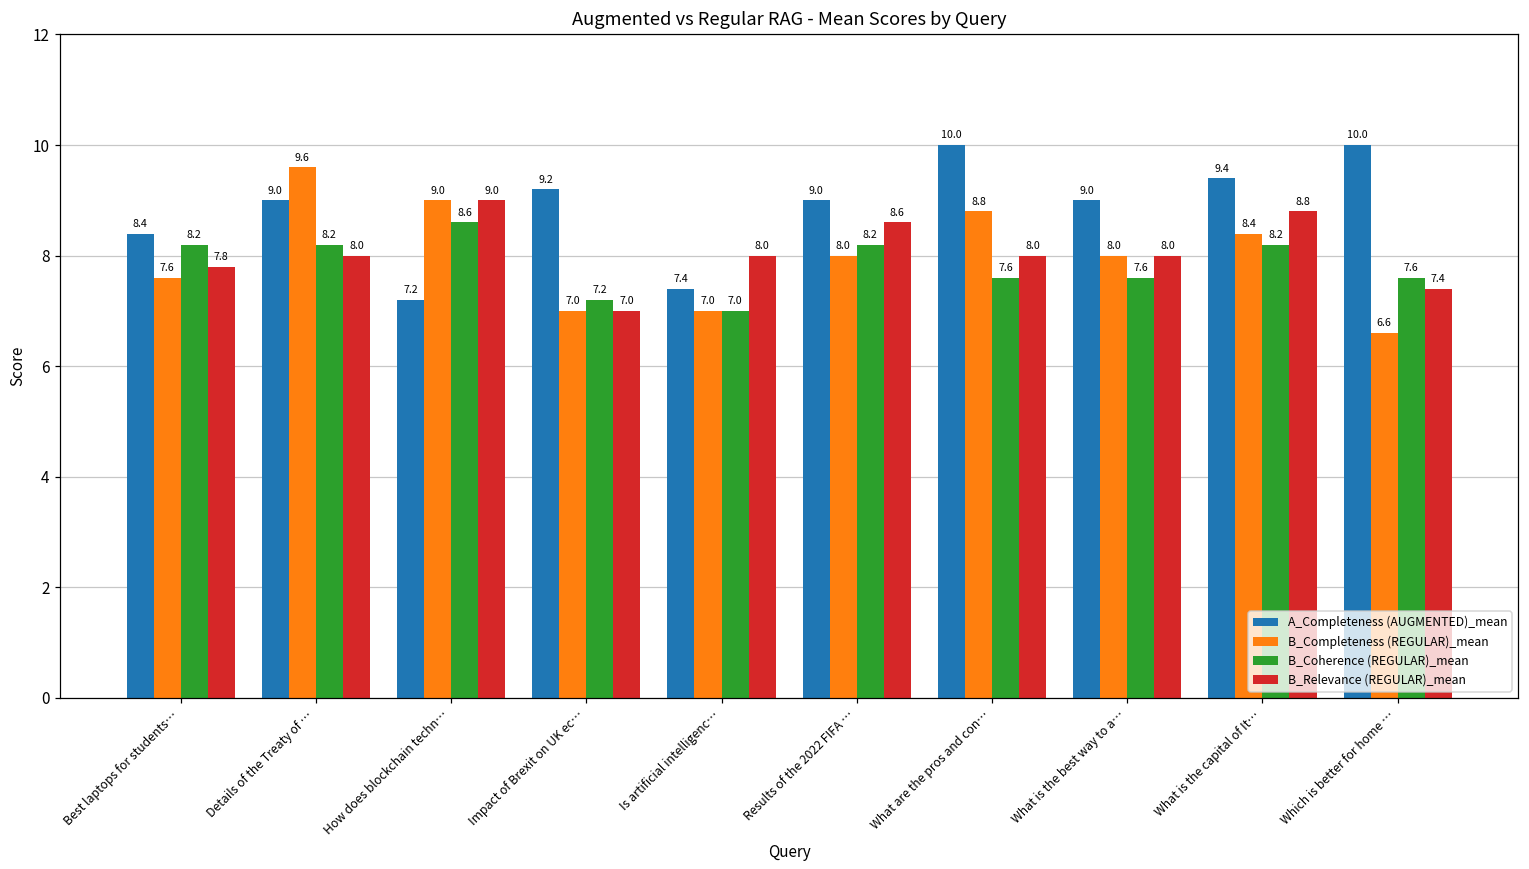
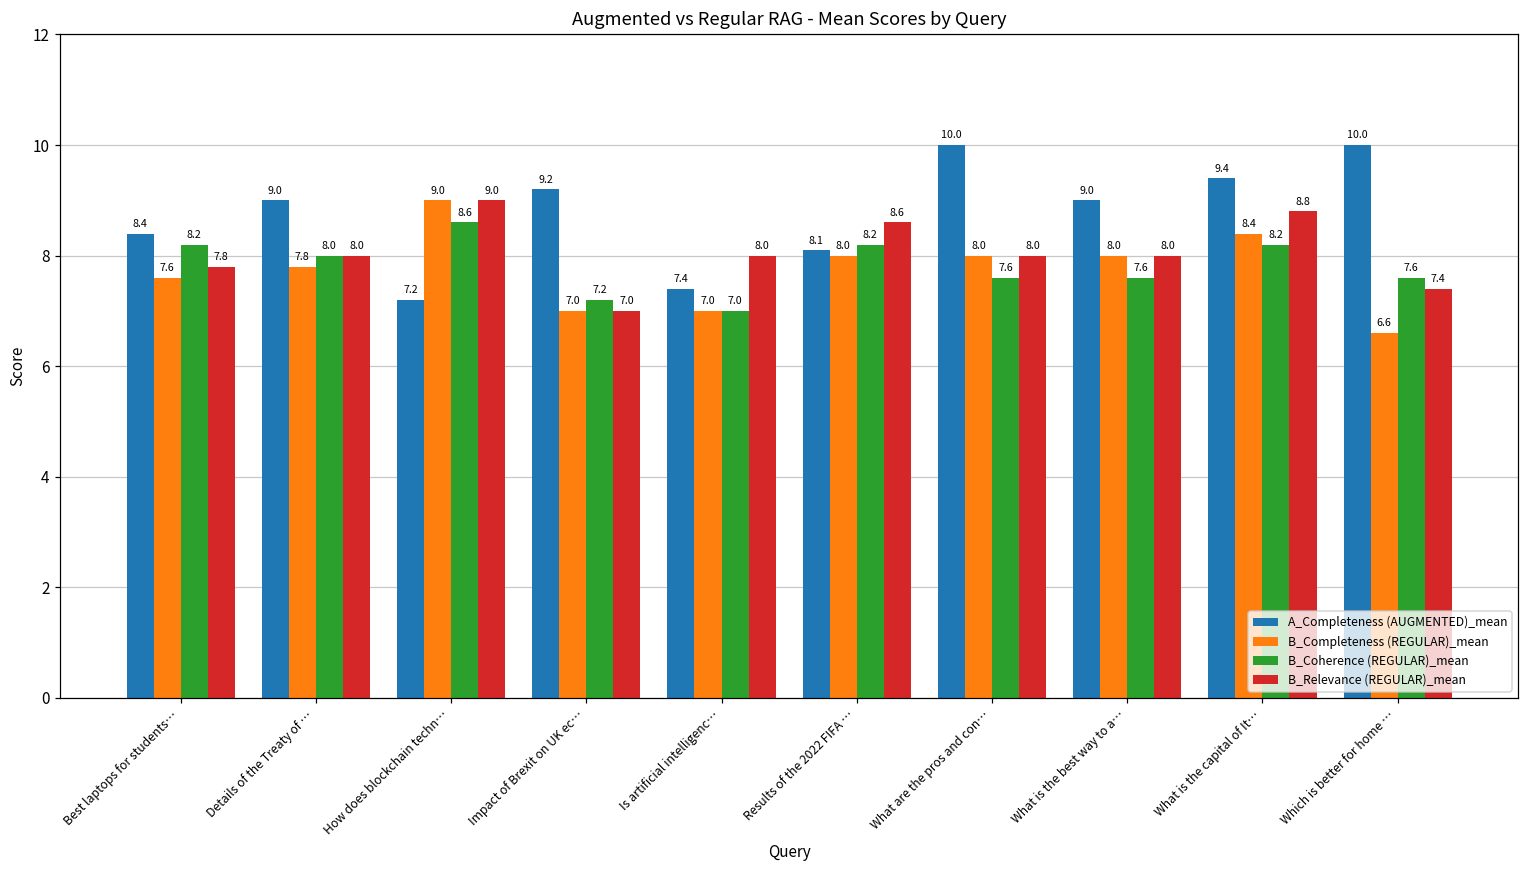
B_Completeness (REGULAR)_mean, Details of the Treaty of …: 9.6 -> 7.8
B_Coherence (REGULAR)_mean, Details of the Treaty of …: 8.2 -> 8.0
A_Completeness (AUGMENTED)_mean, Results of the 2022 FIFA …: 9.0 -> 8.1
B_Completeness (REGULAR)_mean, What are the pros and con…: 8.8 -> 8.0
